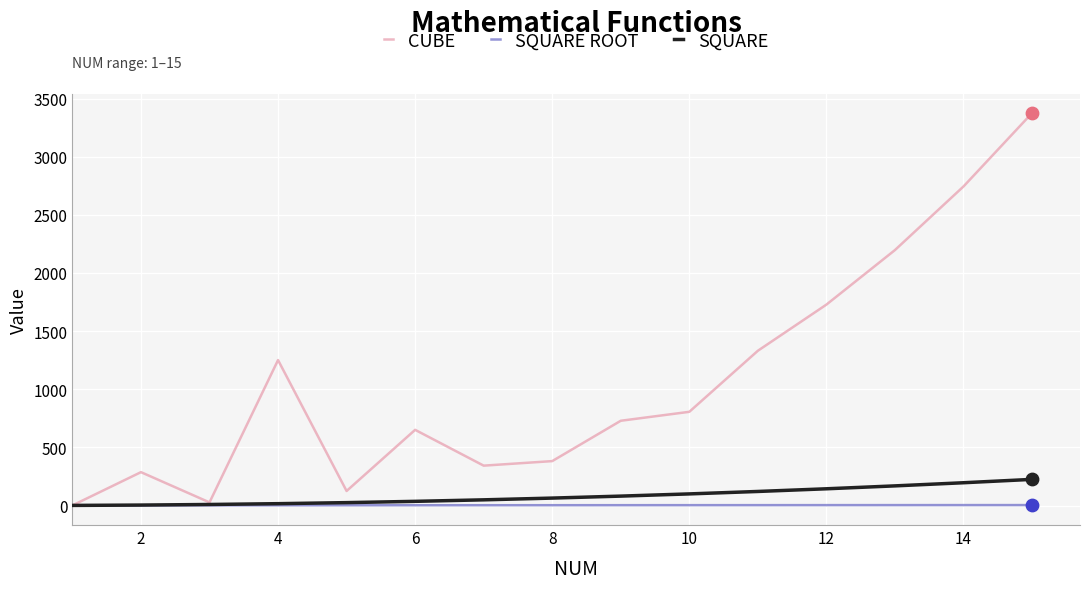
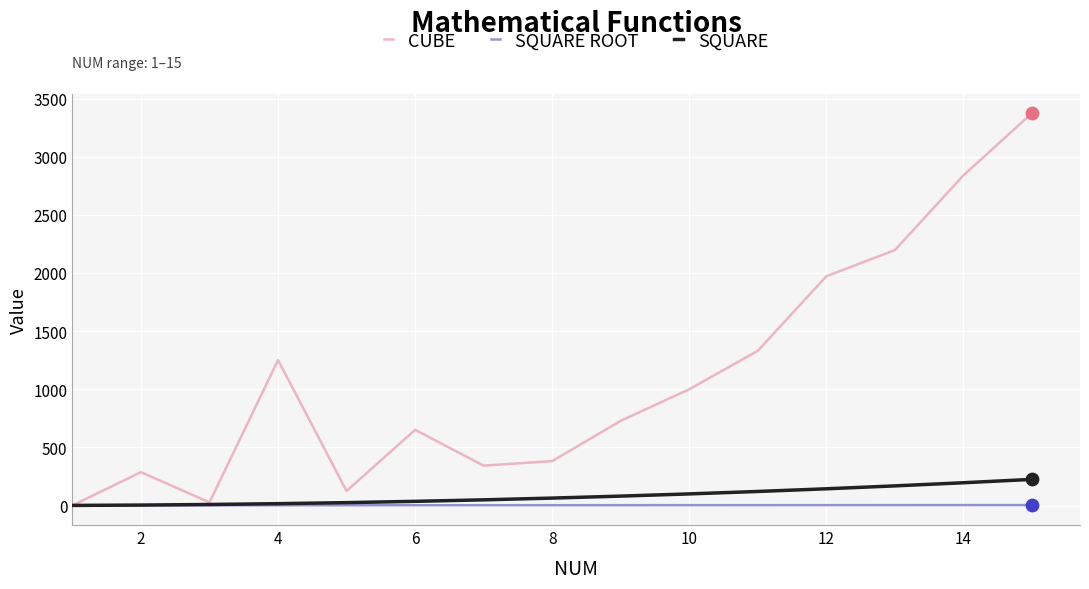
CUBE, 10: 810 -> 1000
CUBE, 12: 1730 -> 1970
CUBE, 14: 2740 -> 2840
